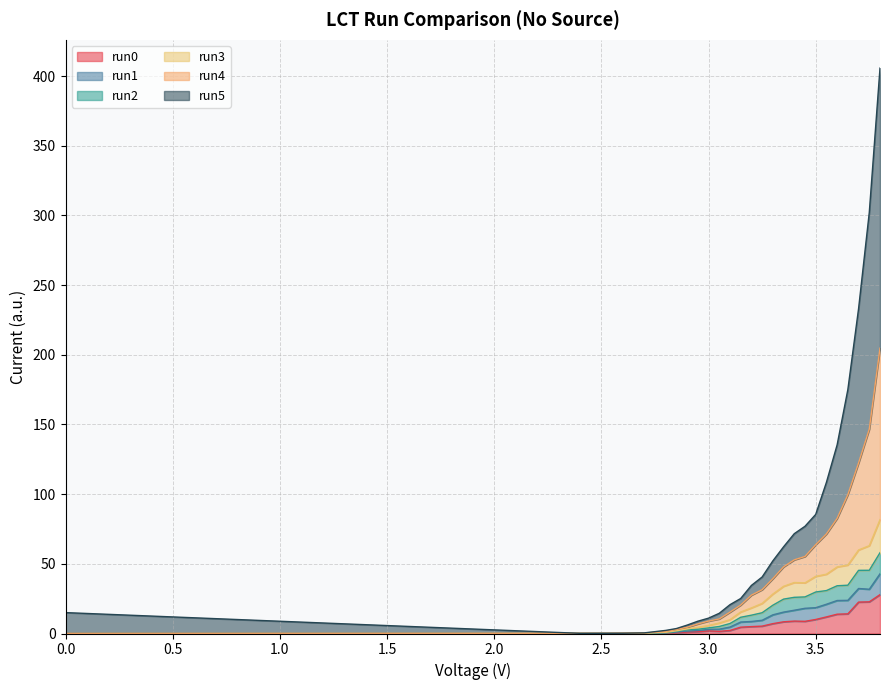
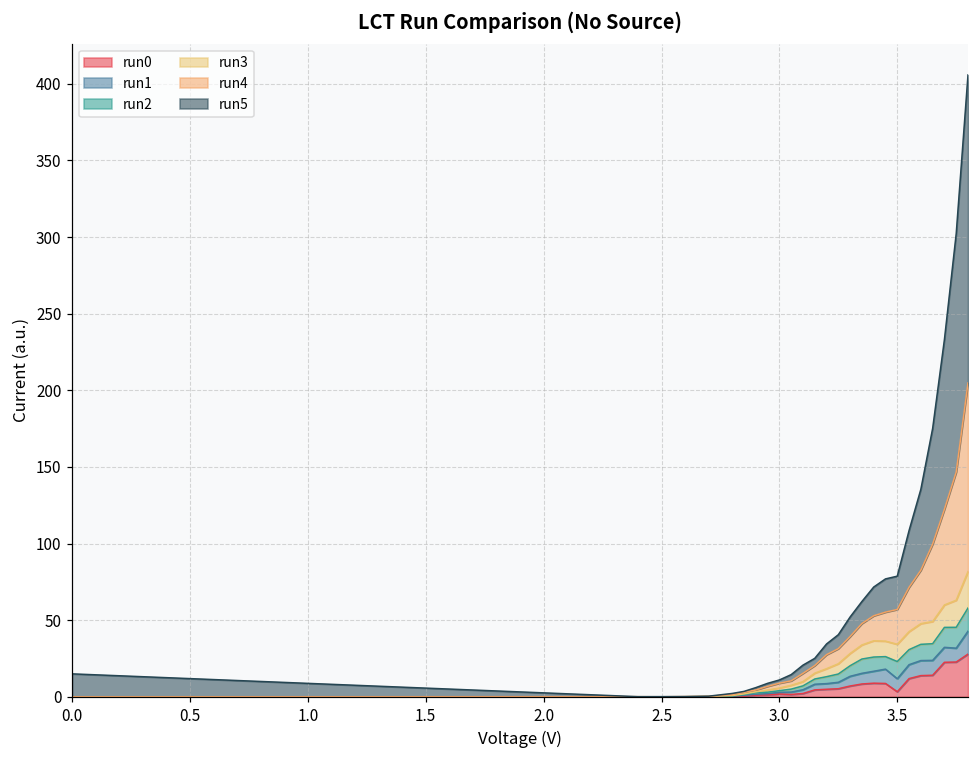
run0, 3.5: 10 -> 3
